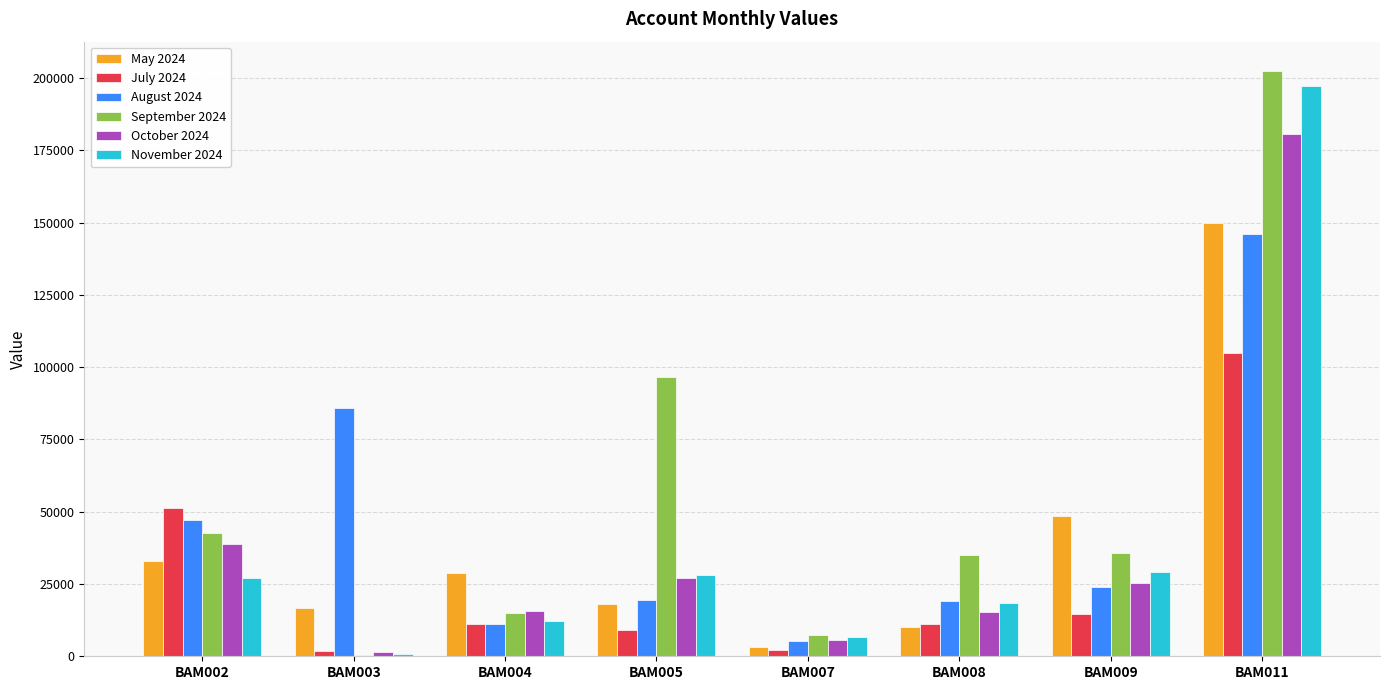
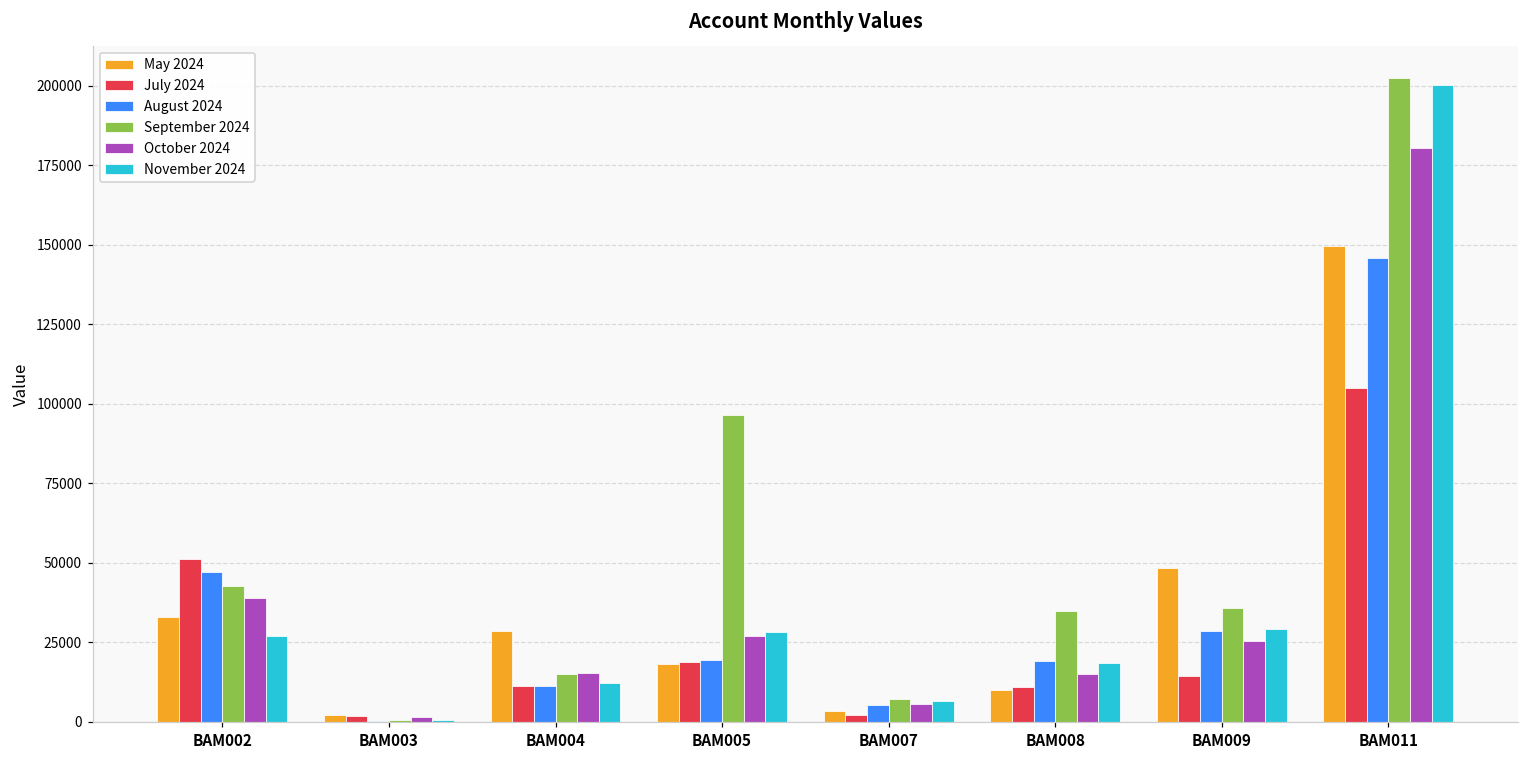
May 2024, BAM003: 17000 -> 2000
August 2024, BAM003: 86000 -> 0
July 2024, BAM005: 9000 -> 19000
August 2024, BAM009: 24000 -> 29000
November 2024, BAM011: 197000 -> 200000
